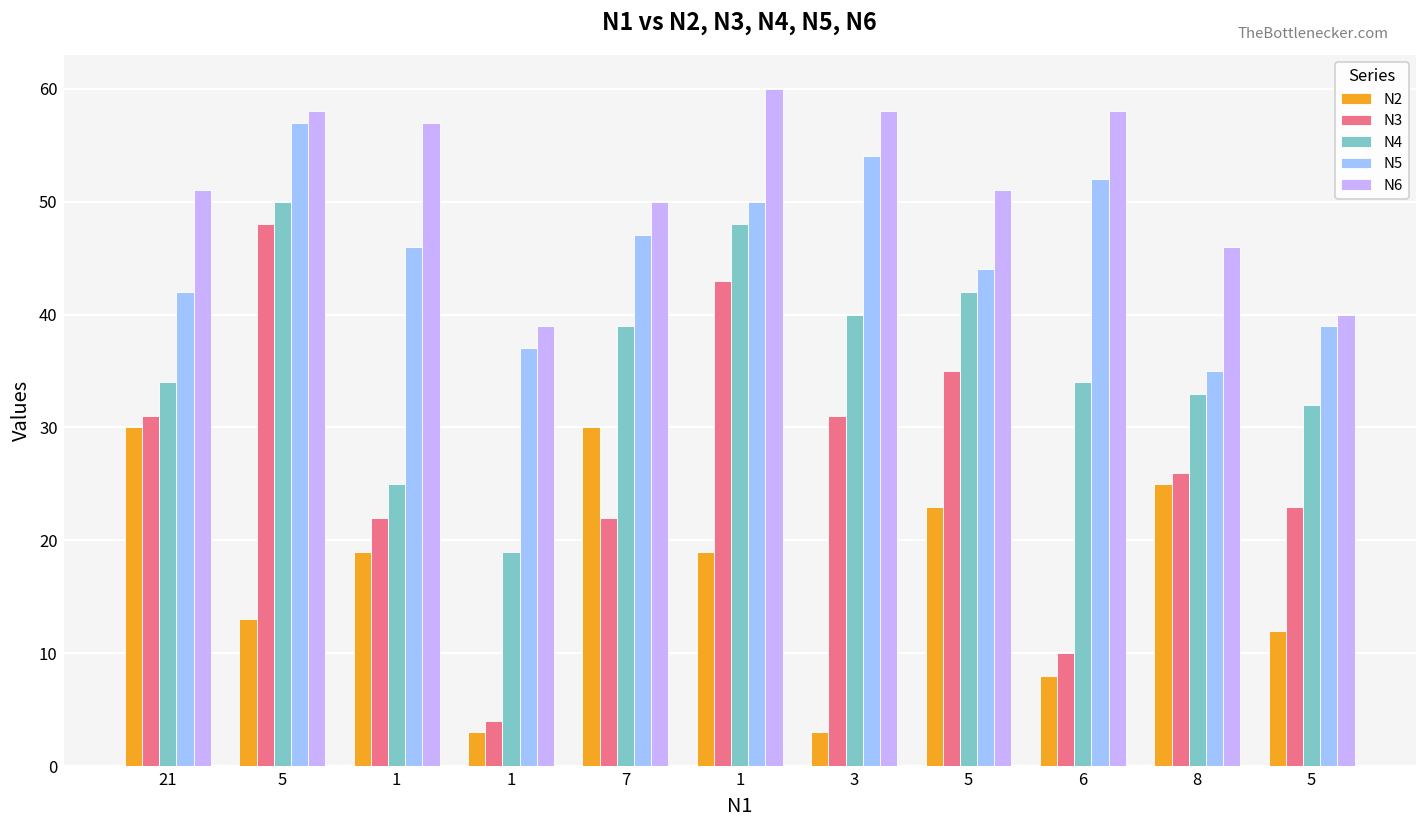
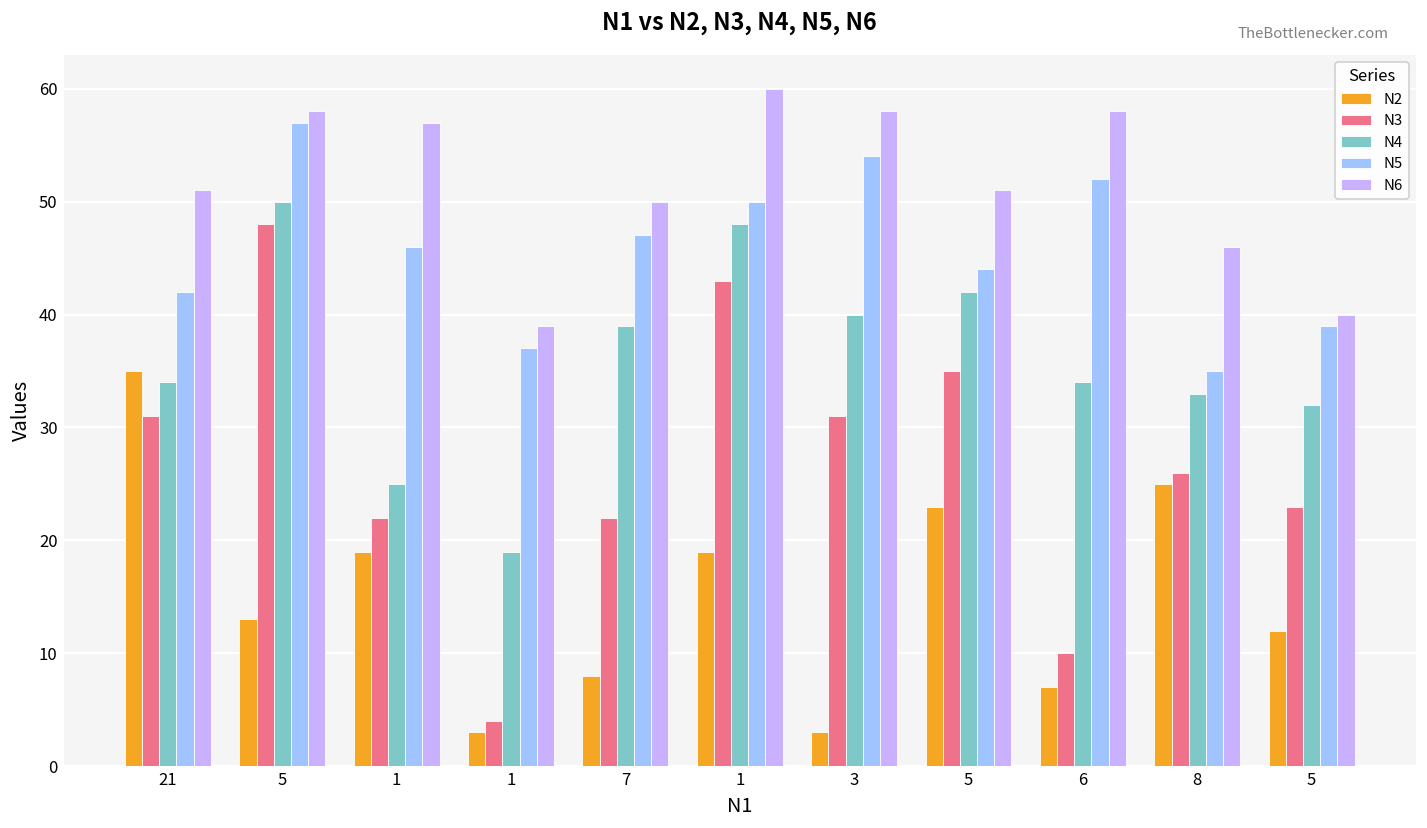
N2, 21: 30 -> 35
N2, 7: 30 -> 8
N2, 6: 8 -> 7
